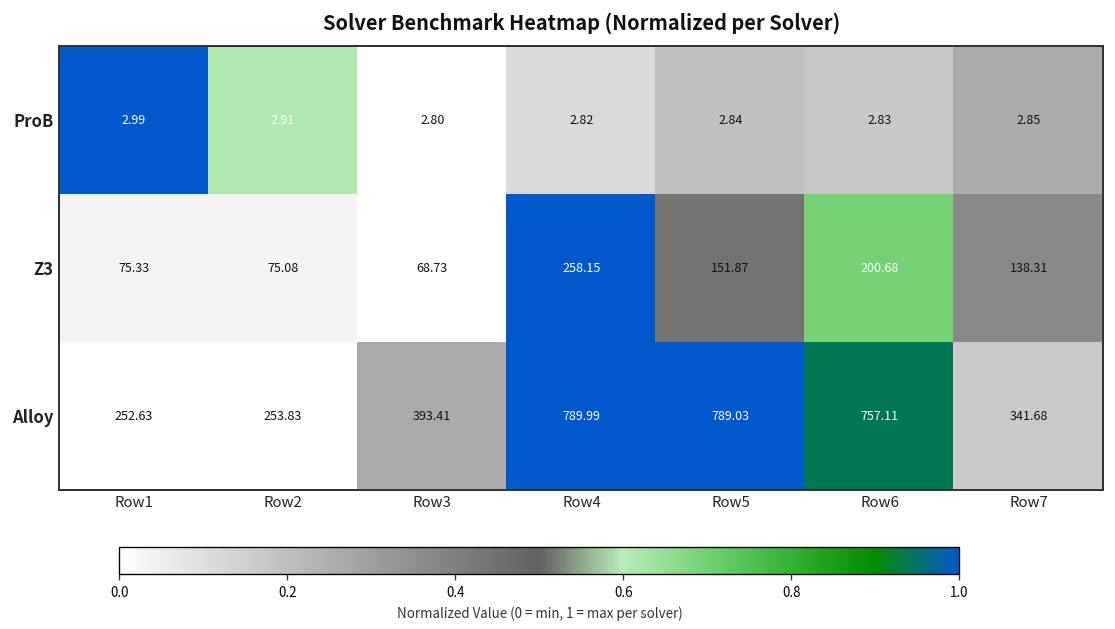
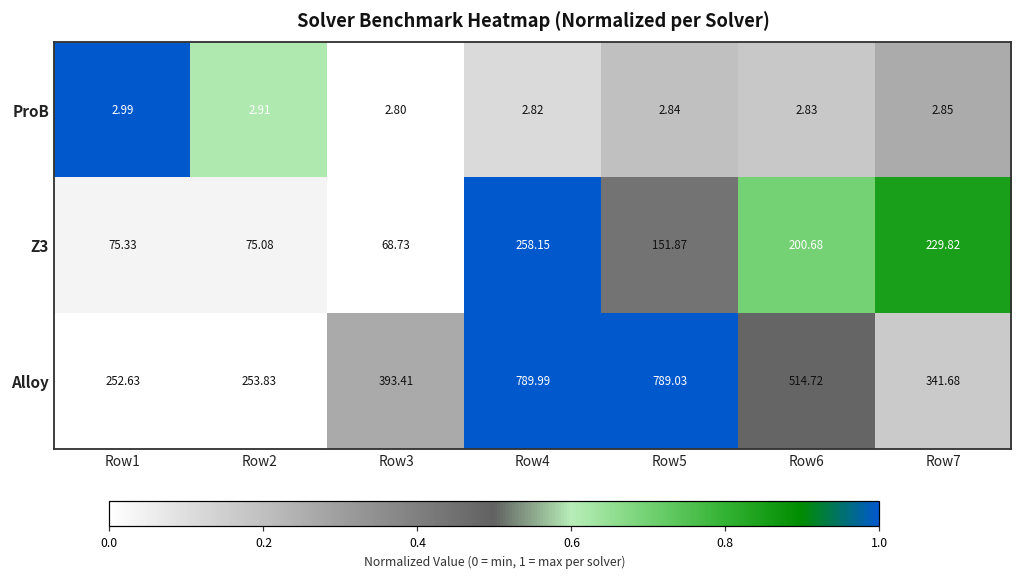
Z3, Row7: 138.31 -> 229.82
Alloy, Row6: 757.11 -> 514.72
